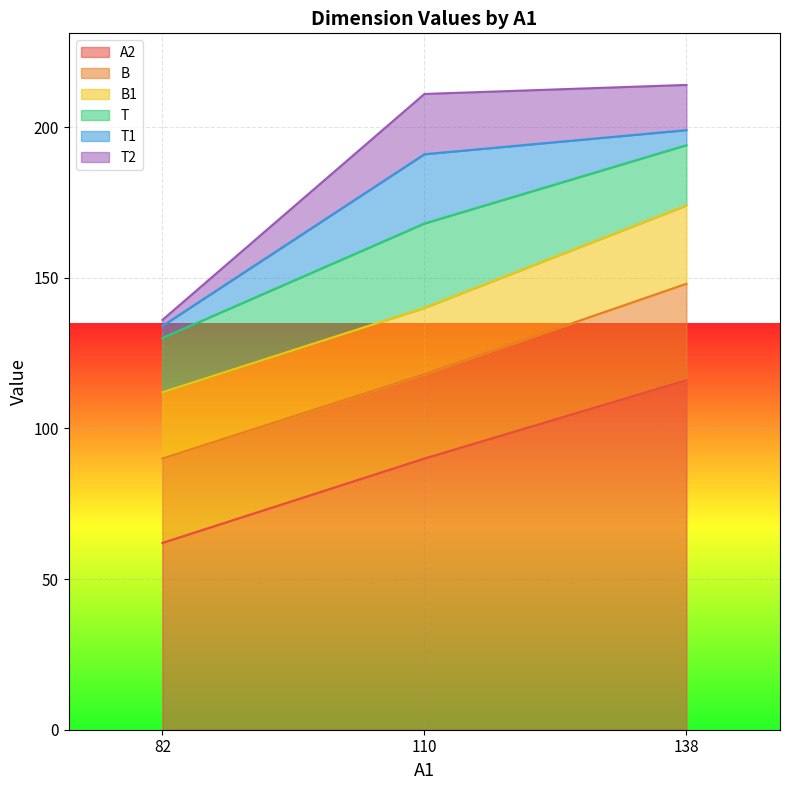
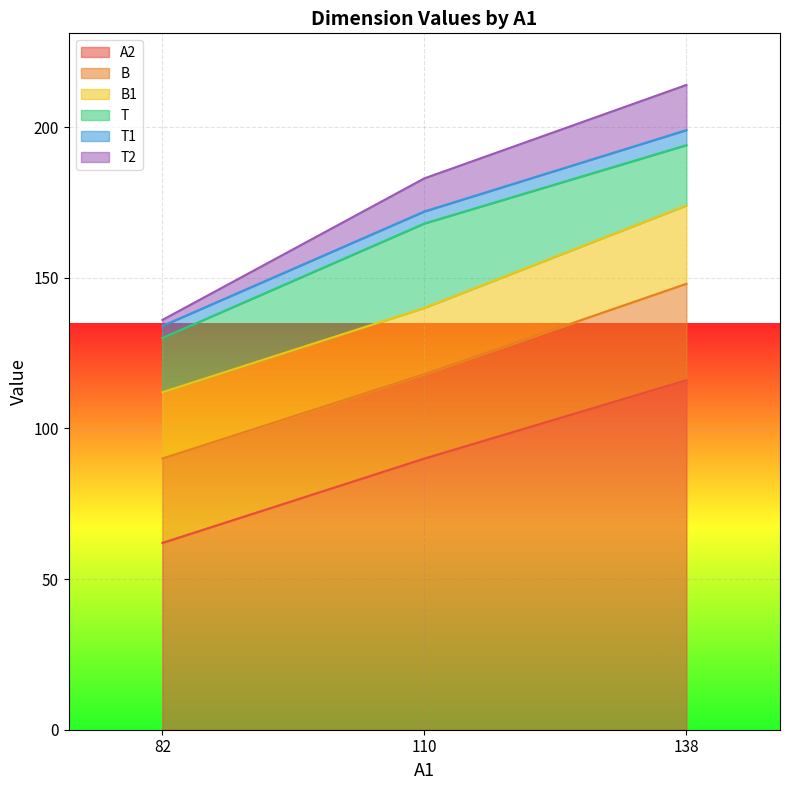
T1, 110: 23 -> 4
T2, 110: 20 -> 11
